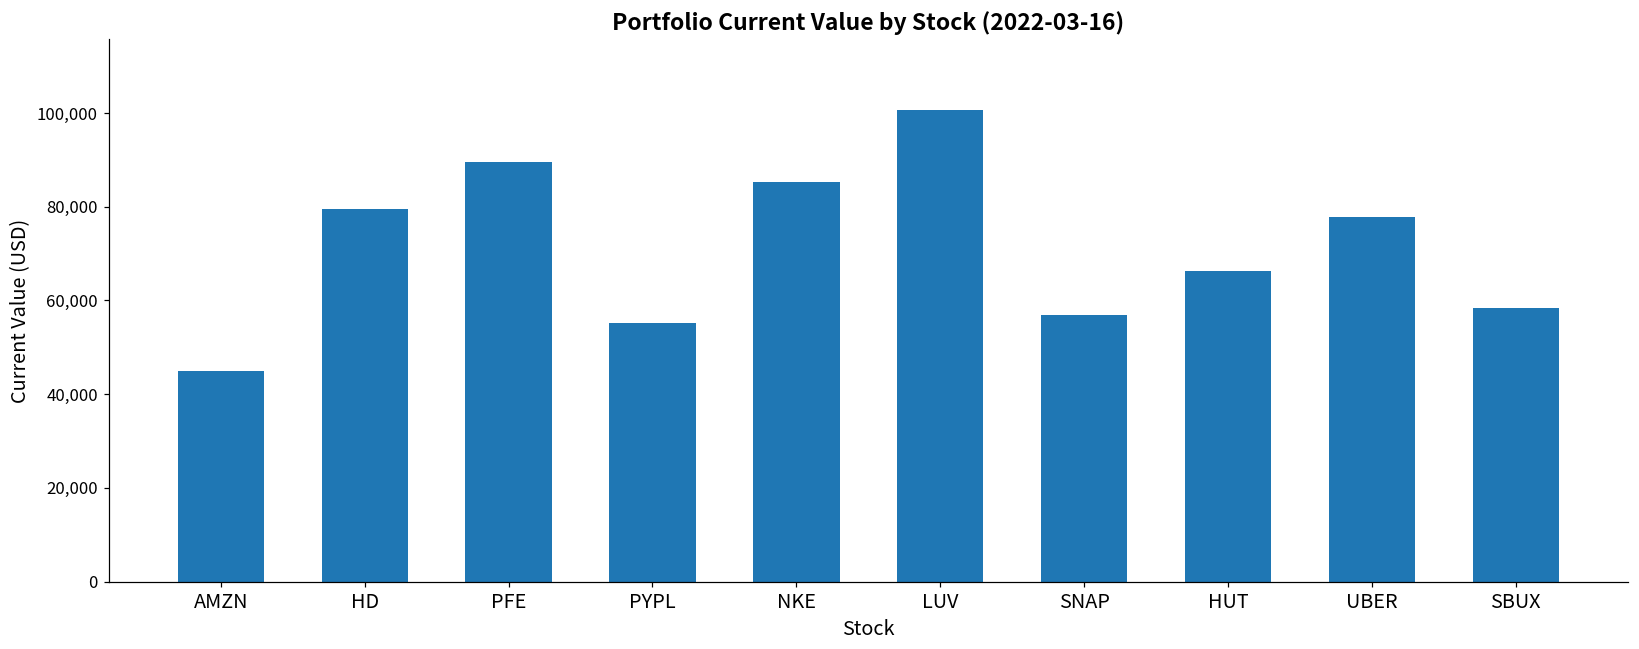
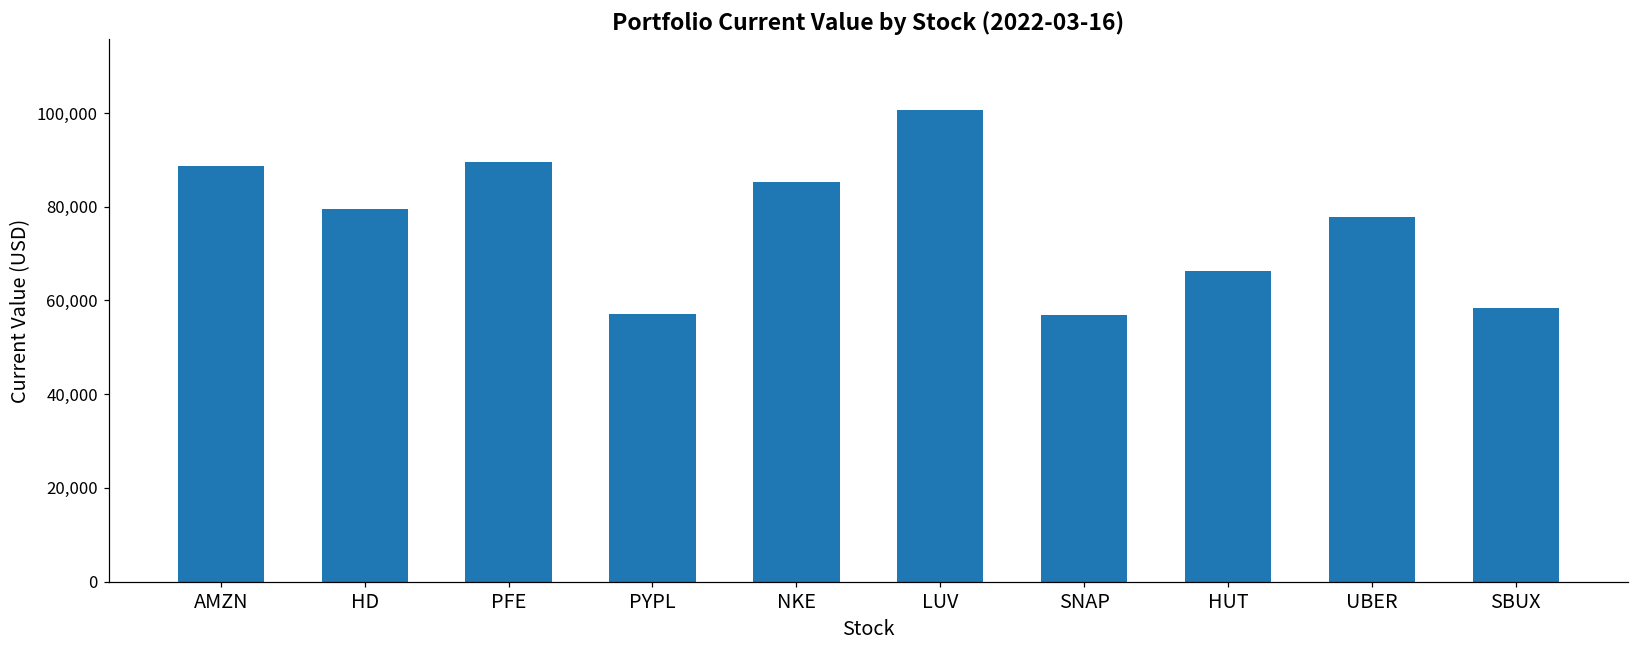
AMZN: 45,000 -> 89,000
PYPL: 55,000 -> 57,000
